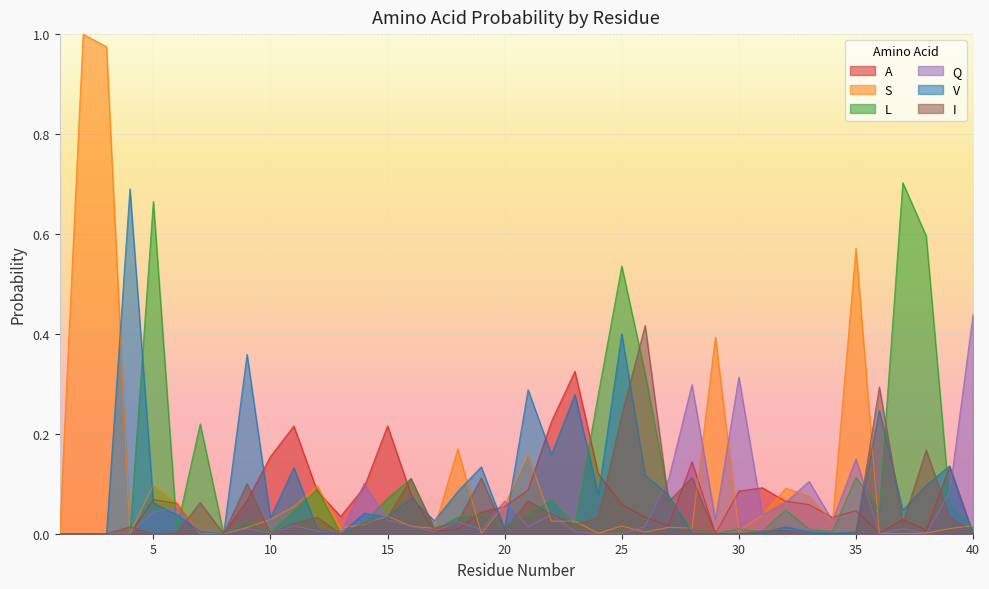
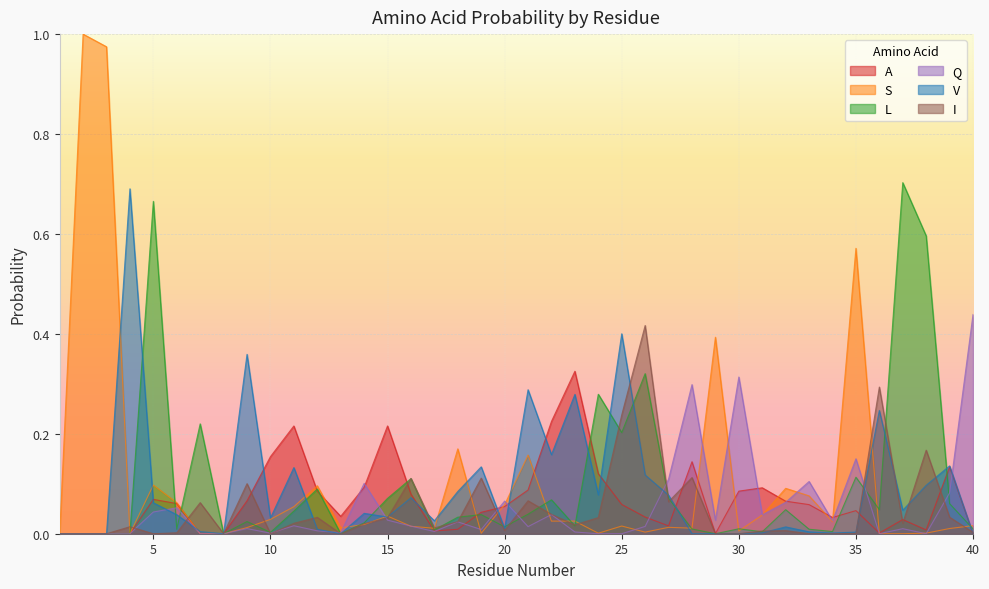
L, 25: 0.54 -> 0.20
